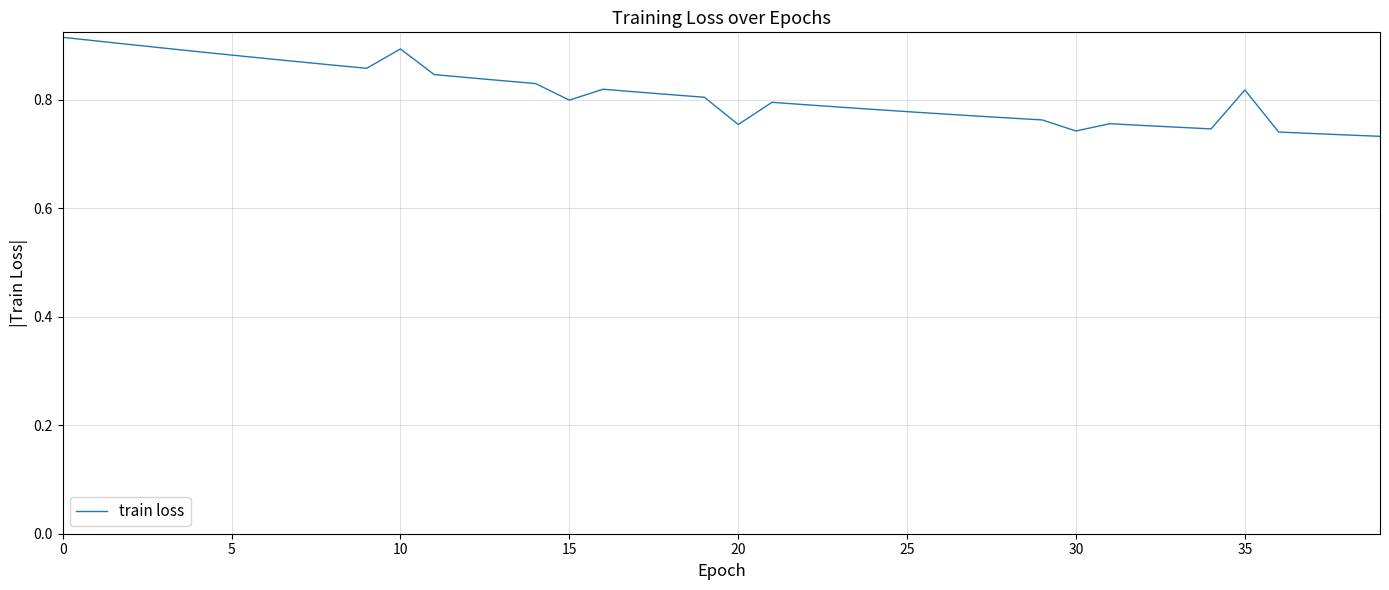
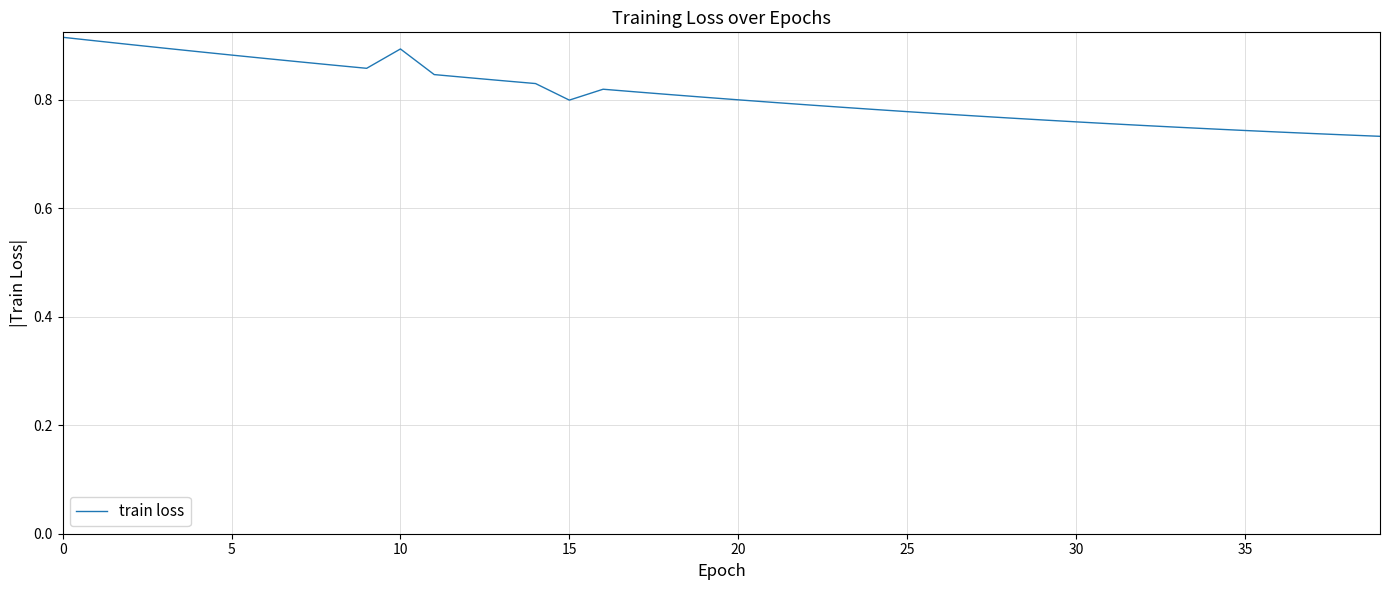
20: 0.75 -> 0.80
30: 0.74 -> 0.76
35: 0.82 -> 0.74
